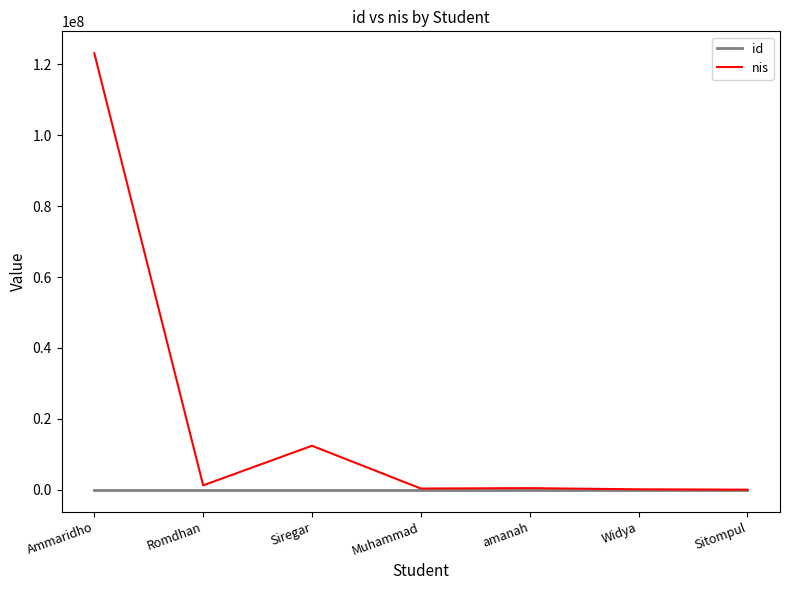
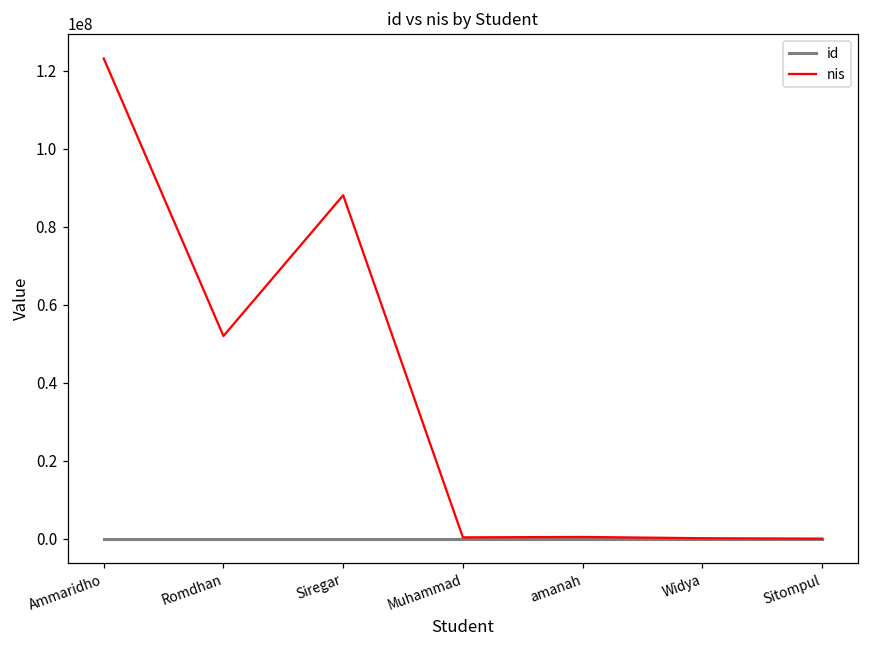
nis, Romdhan: 1000000 -> 52000000
nis, Siregar: 12000000 -> 88000000
